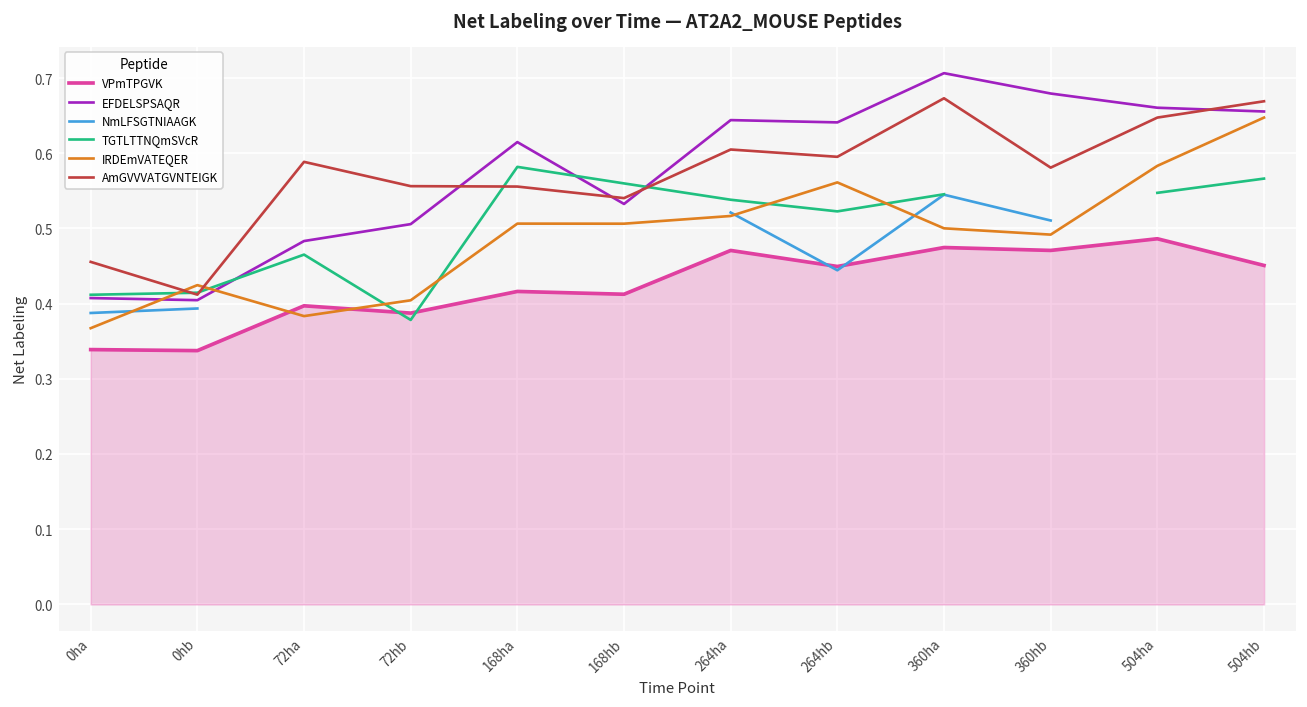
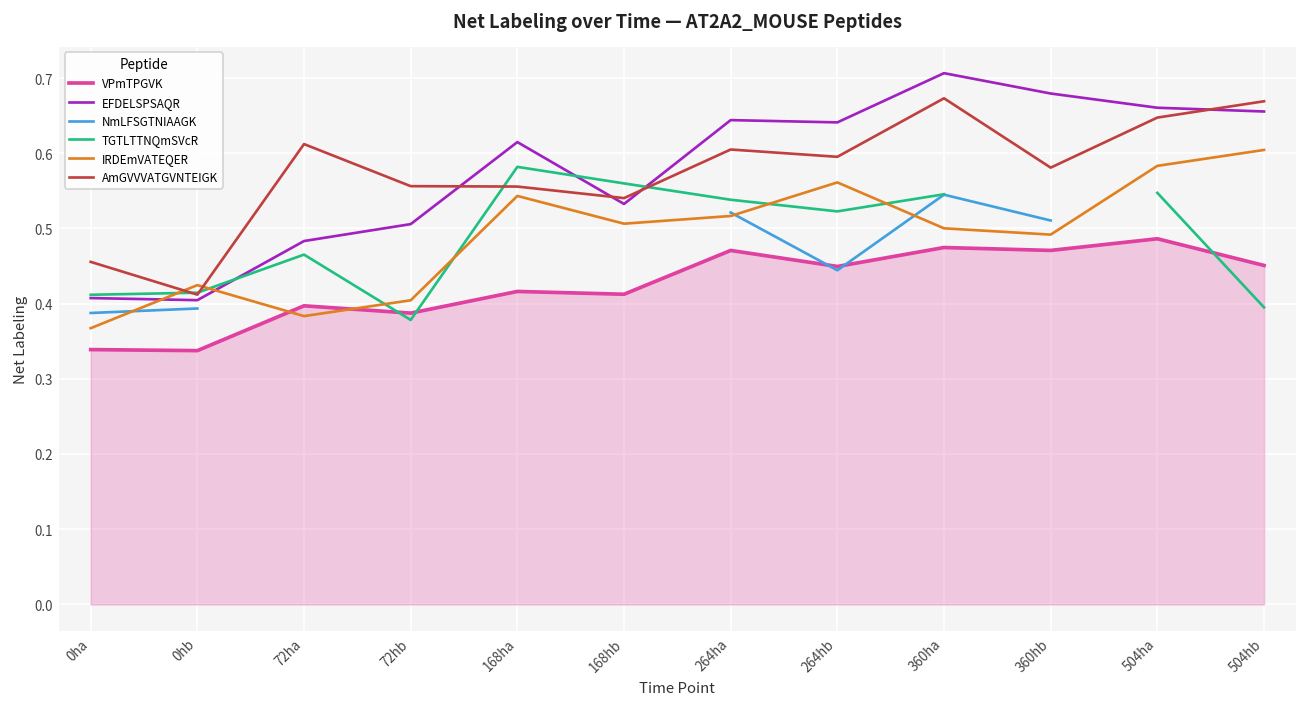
AmGVVVATGVNTEIGK, 72ha: 0.59 -> 0.61
IRDEmVATEQER, 168ha: 0.51 -> 0.54
TGTLTTNQmSVcR, 504hb: 0.57 -> 0.39
IRDEmVATEQER, 504hb: 0.65 -> 0.60
